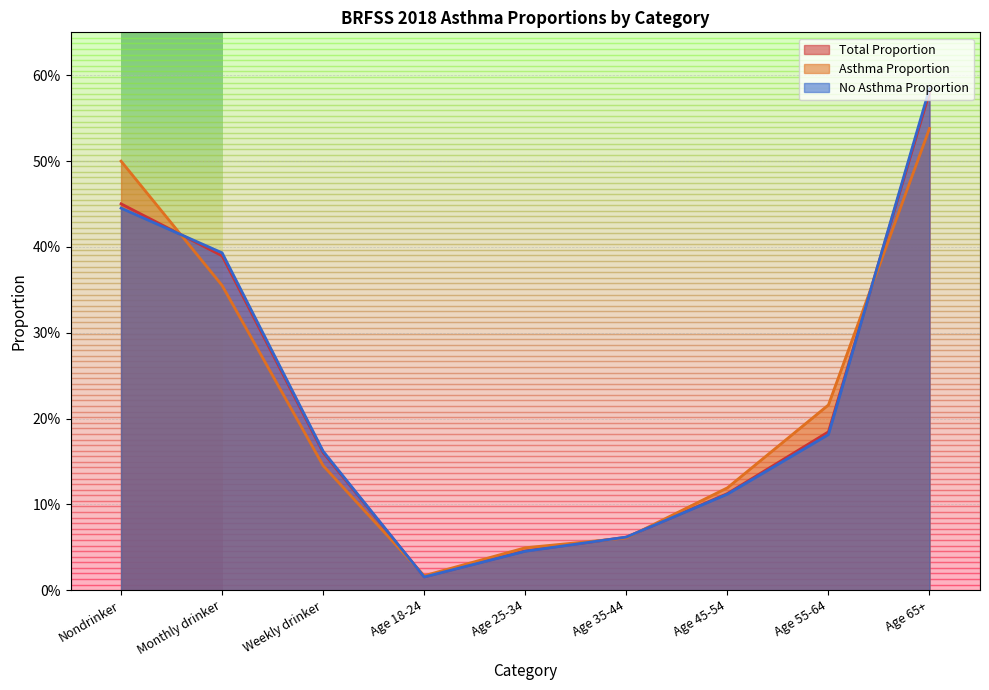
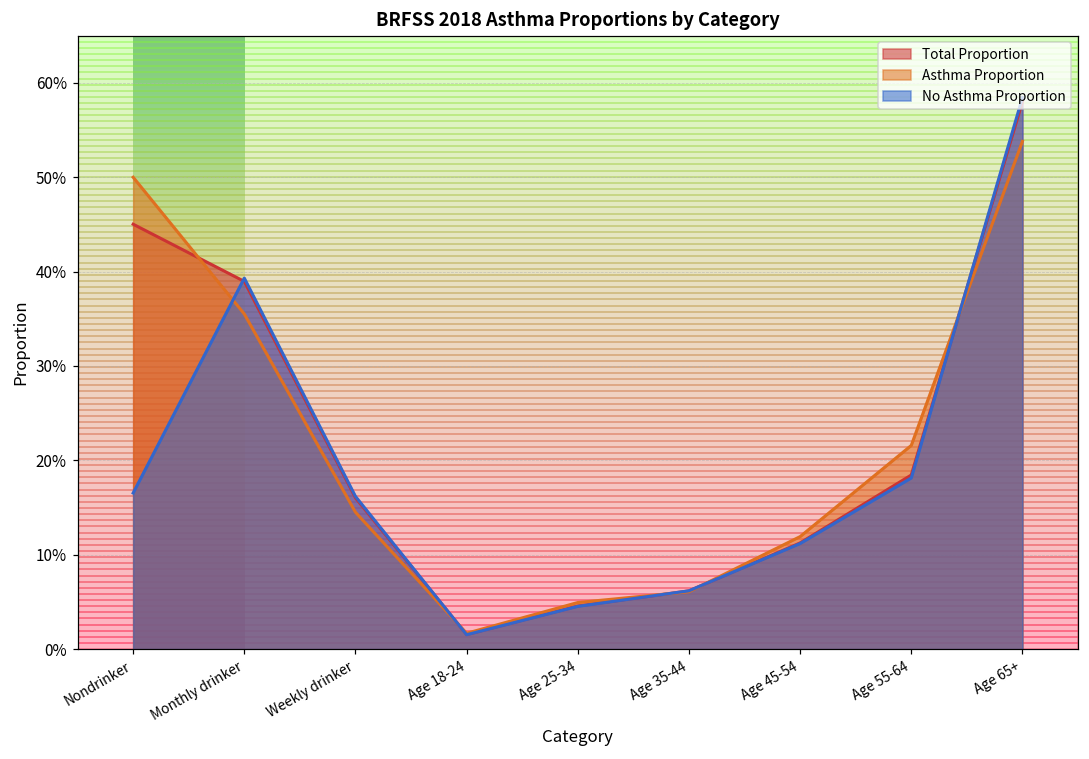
No Asthma Proportion, Nondrinker: 45% -> 17%
